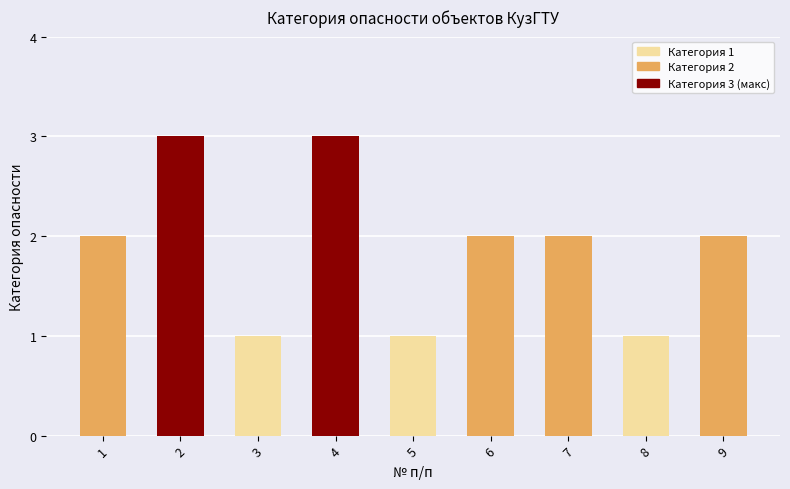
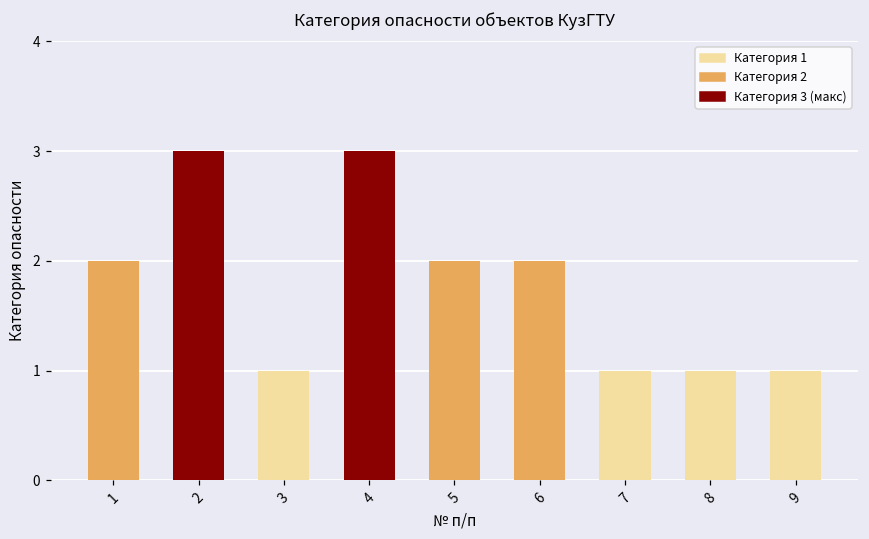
5: 1 -> 2
7: 2 -> 1
9: 2 -> 1
